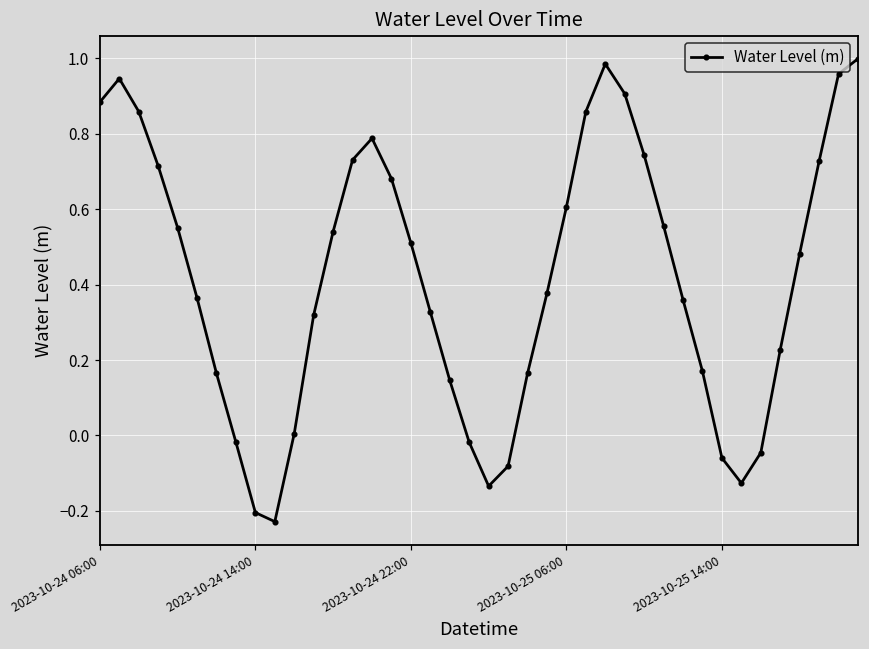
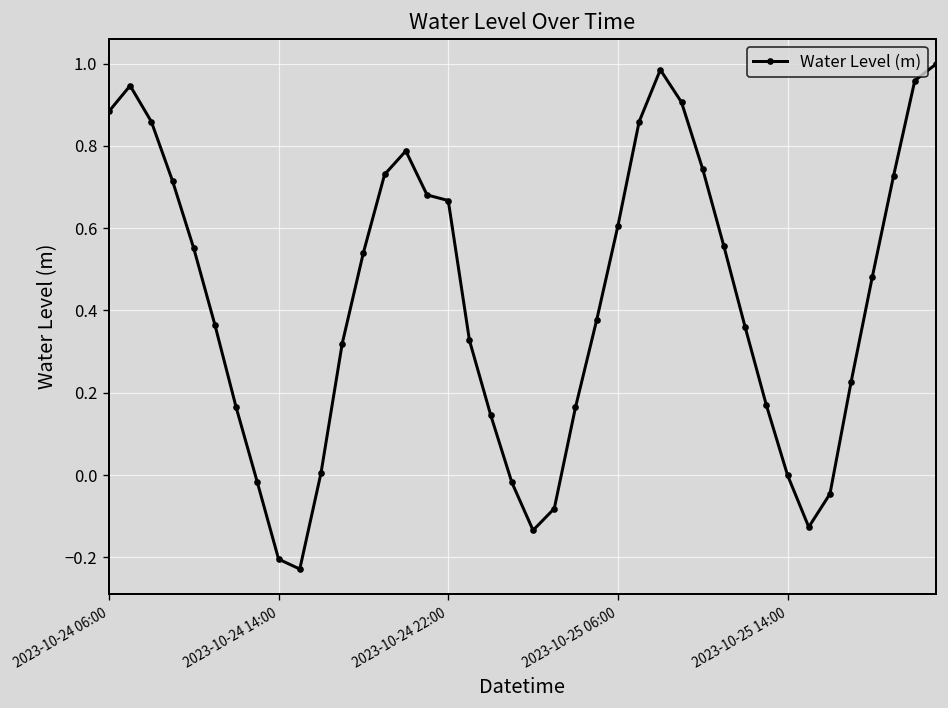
2023-10-24 22:00: 0.51 -> 0.67
2023-10-25 14:00: -0.06 -> 0.00
